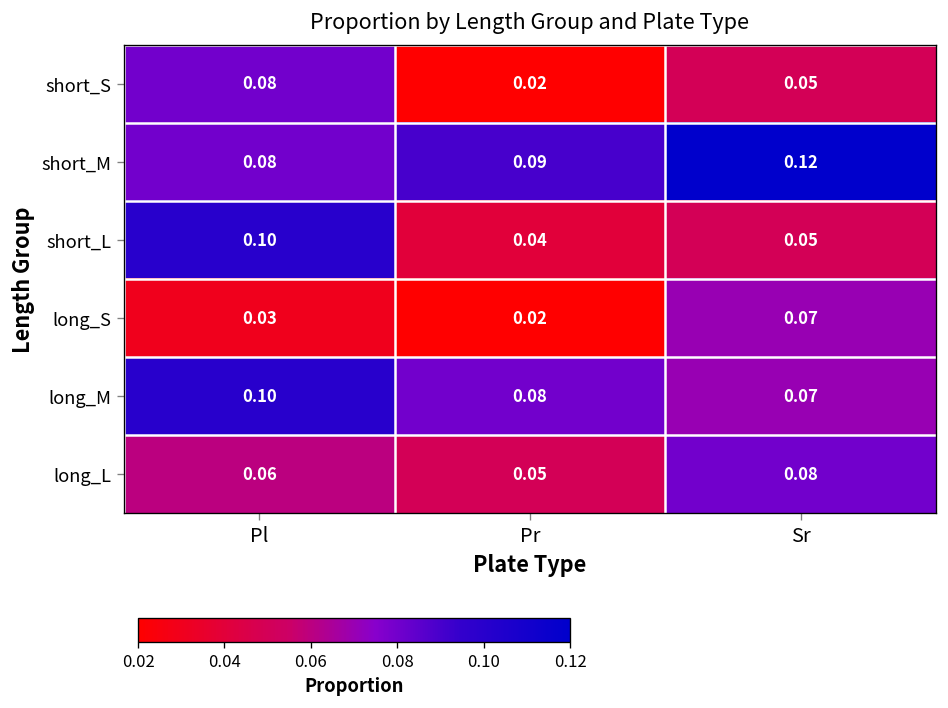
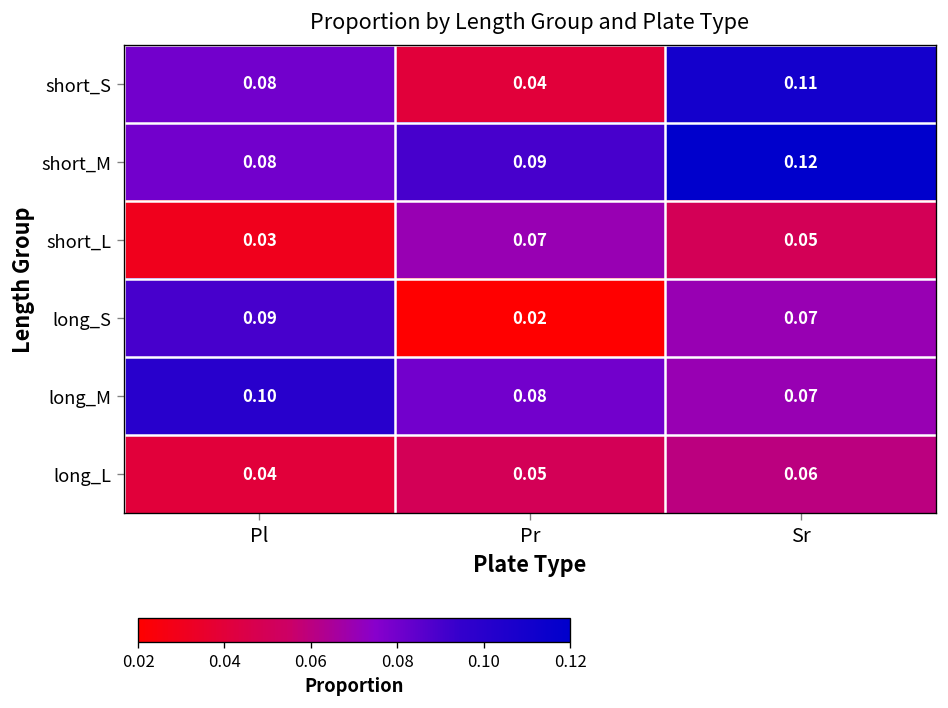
short_S, Pr: 0.02 -> 0.04
short_S, Sr: 0.05 -> 0.11
short_L, Pl: 0.10 -> 0.03
short_L, Pr: 0.04 -> 0.07
long_S, Pl: 0.03 -> 0.09
long_L, Pl: 0.06 -> 0.04
long_L, Sr: 0.08 -> 0.06
